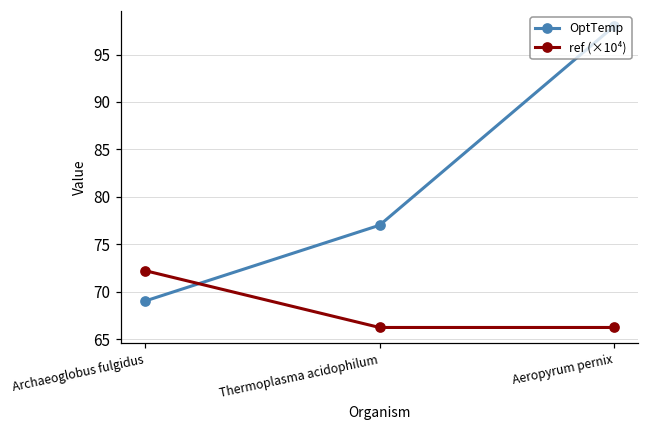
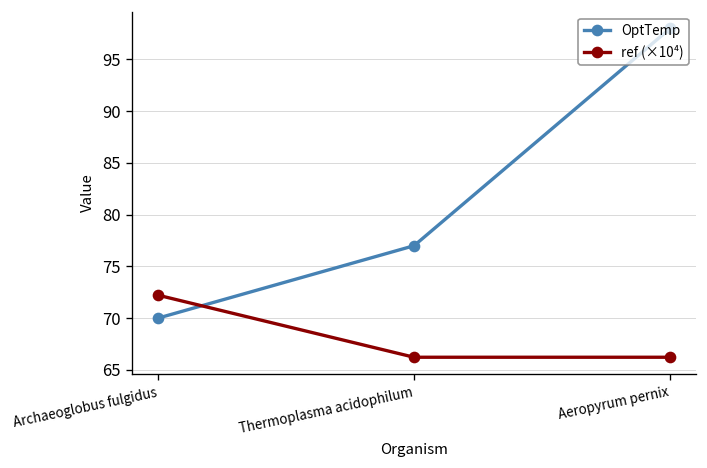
OptTemp, Archaeoglobus fulgidus: 69 -> 70
